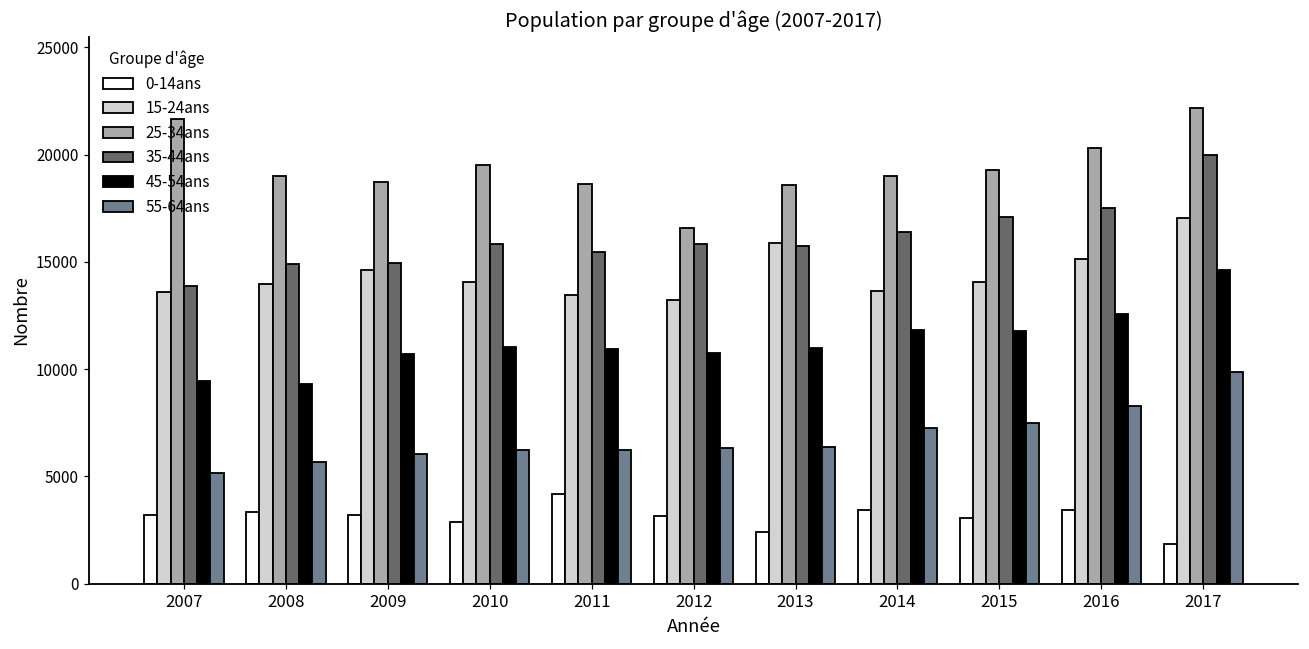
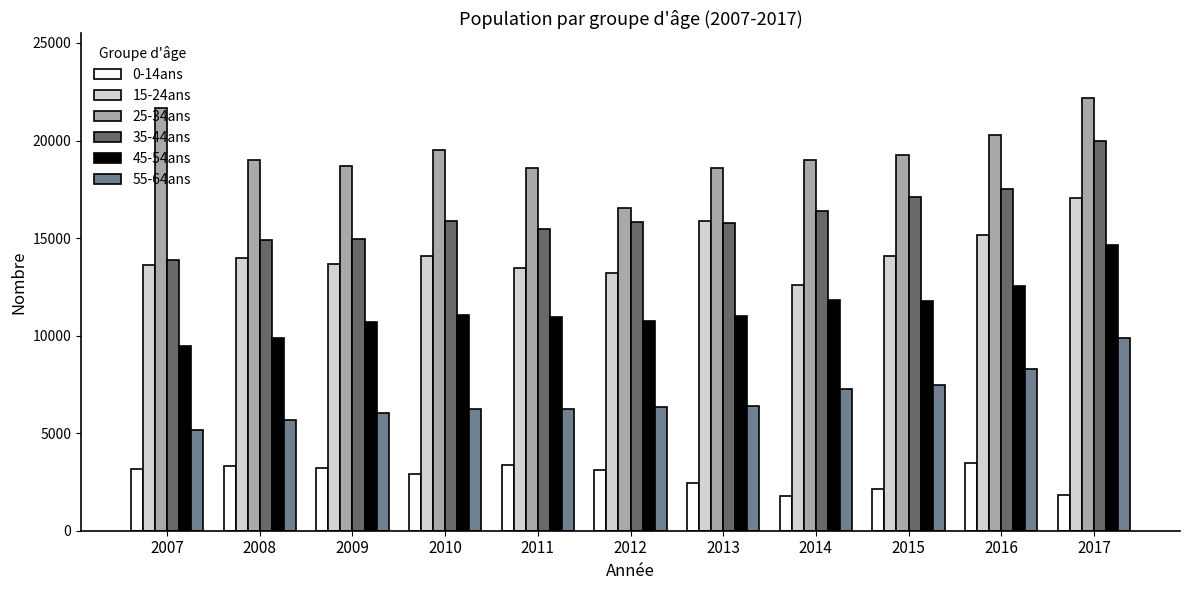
45-54ans, 2008: 9300 -> 9900
15-24ans, 2009: 14600 -> 13700
0-14ans, 2011: 4200 -> 3400
0-14ans, 2014: 3400 -> 1800
15-24ans, 2014: 13600 -> 12600
0-14ans, 2015: 3100 -> 2100
